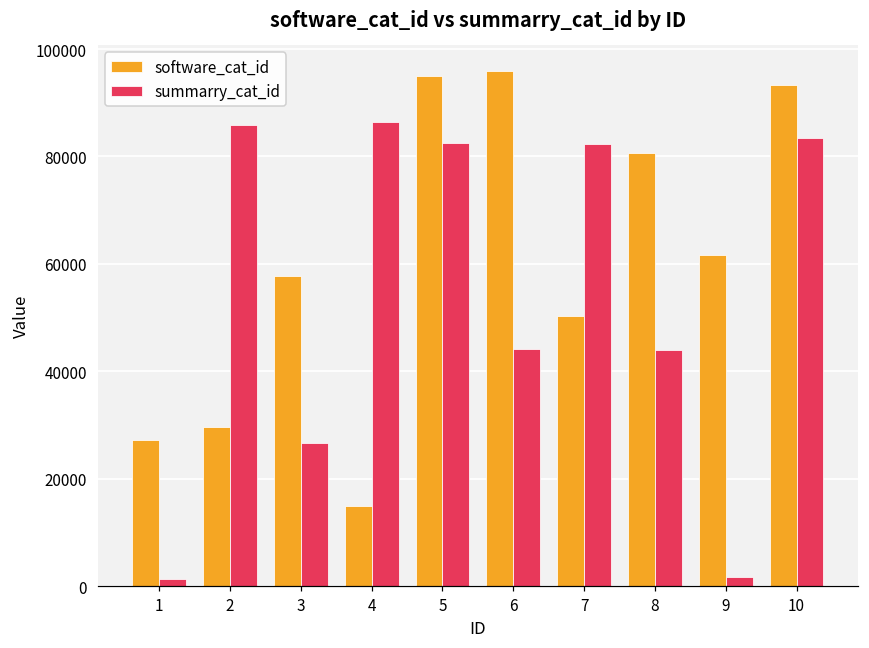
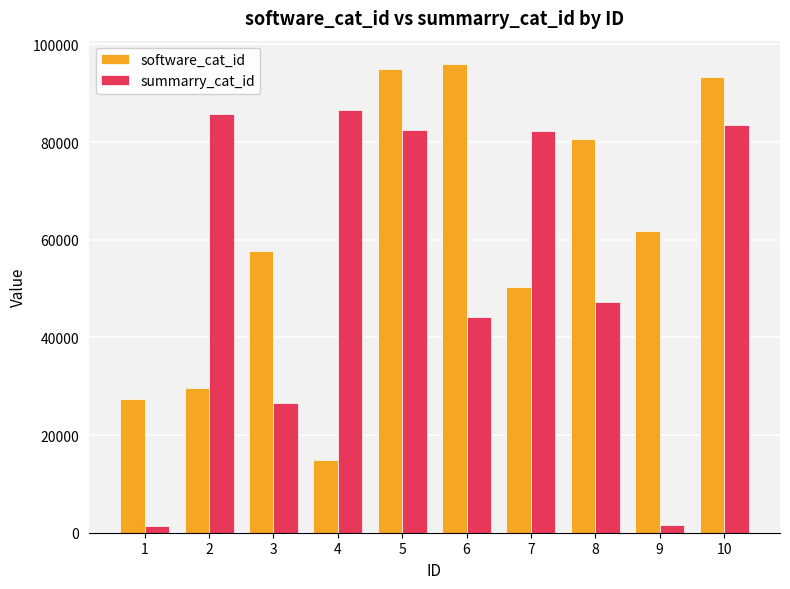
summarry_cat_id, 8: 44000 -> 47000
